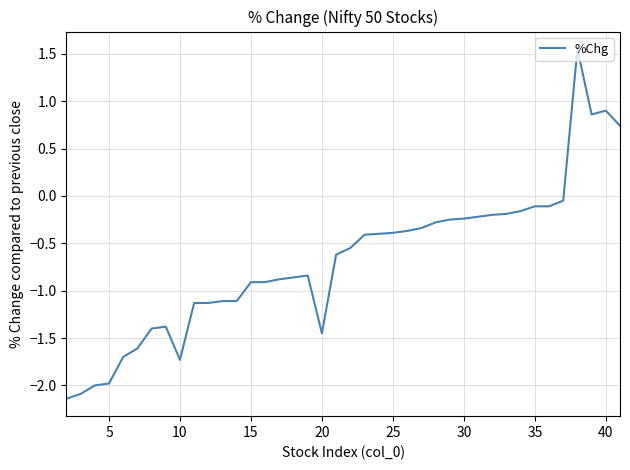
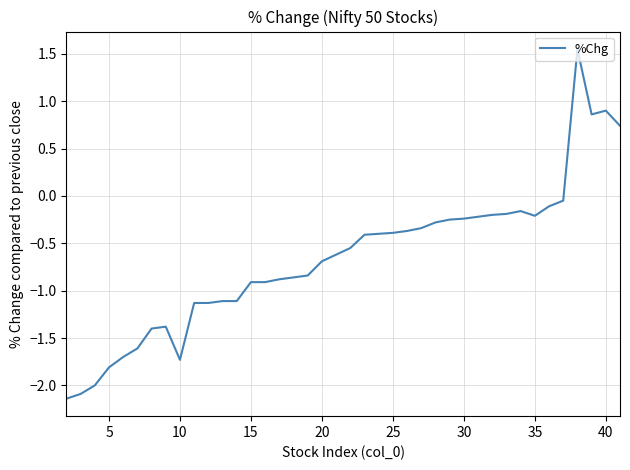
5: -2.0 -> -1.8
20: -1.5 -> -0.7
35: -0.1 -> -0.2
